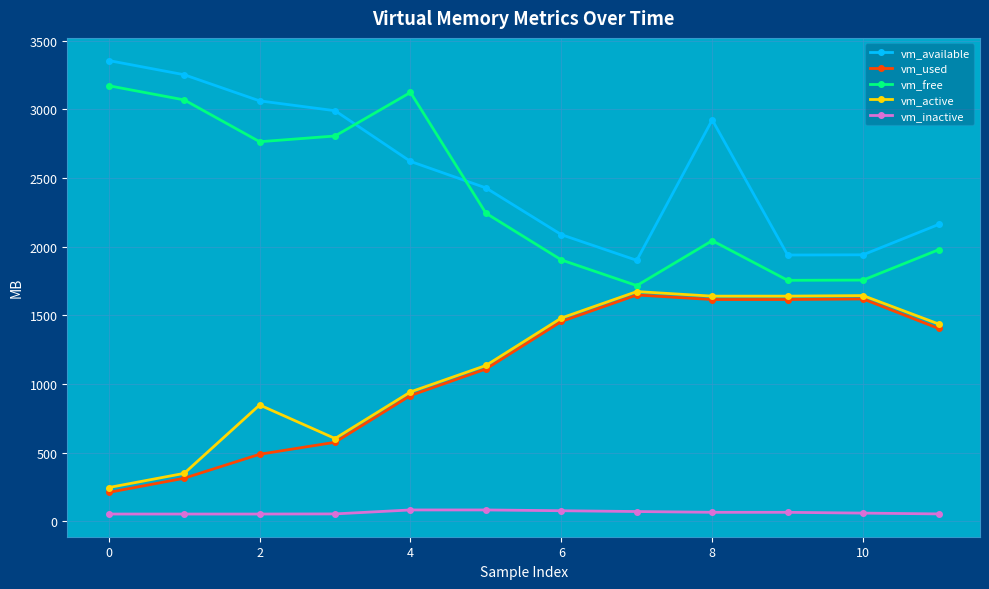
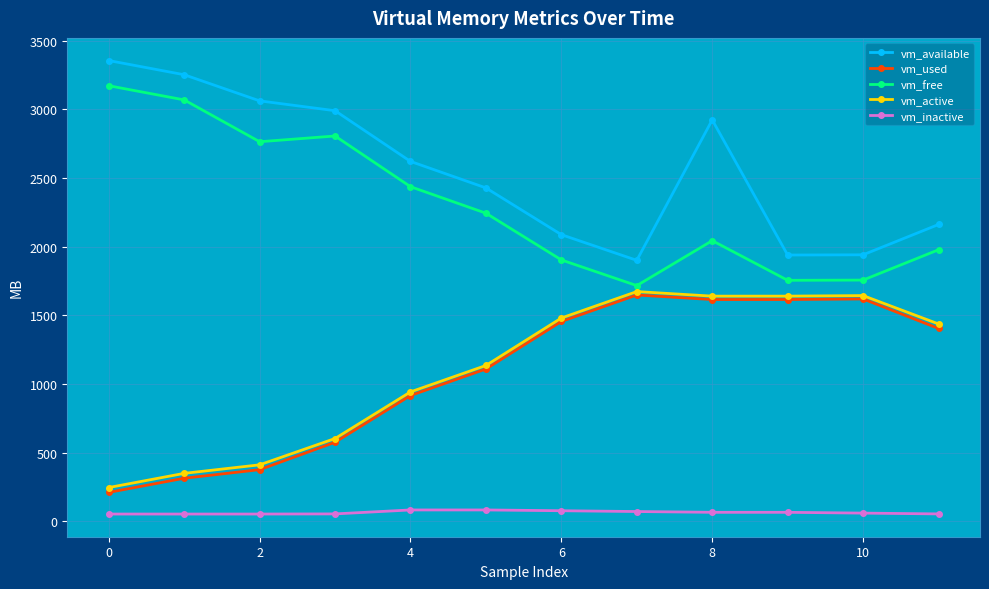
vm_used, 2: 490 -> 380
vm_active, 2: 850 -> 410
vm_free, 4: 3120 -> 2440
